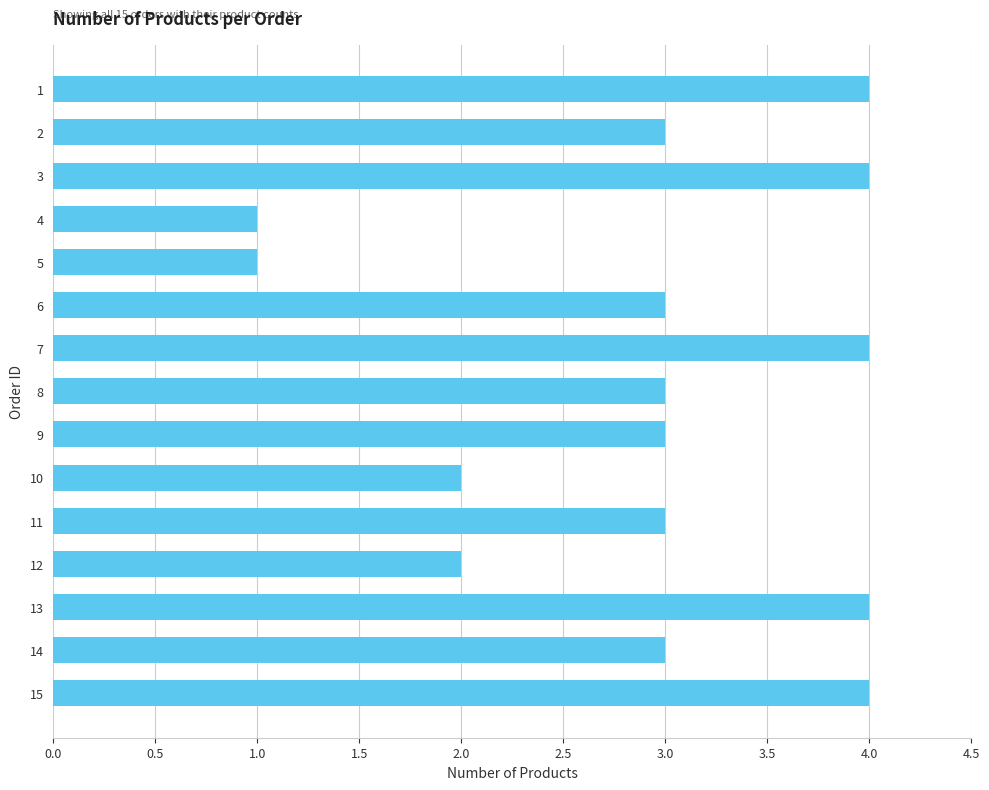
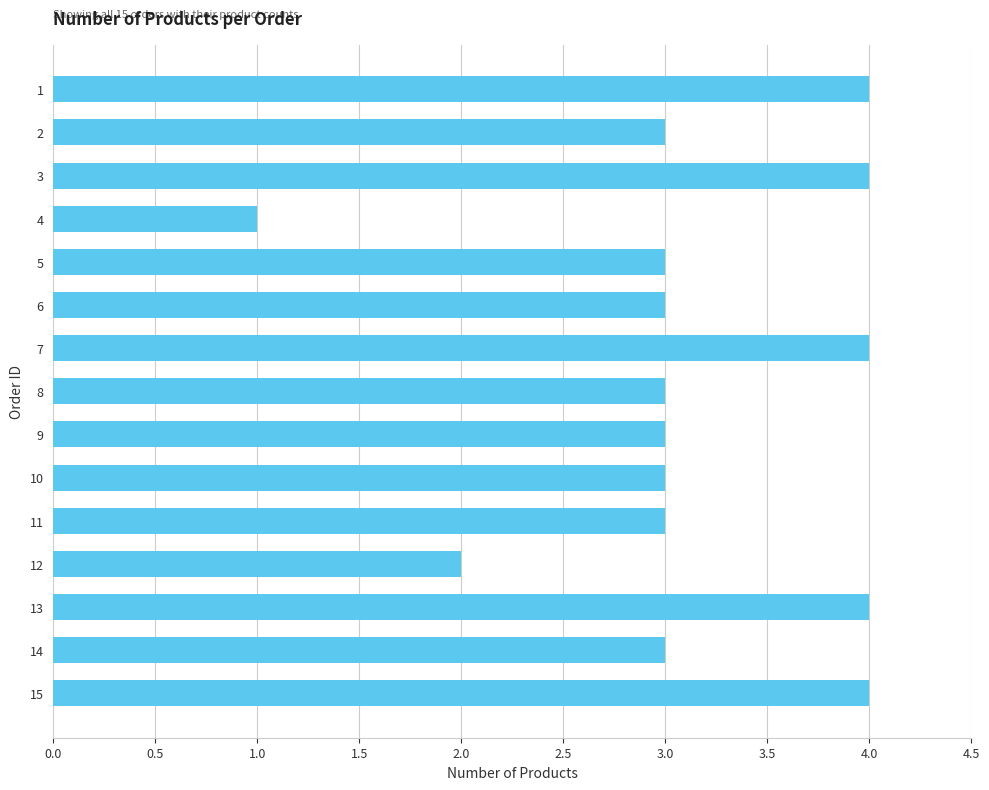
5: 1 -> 3
10: 2 -> 3
